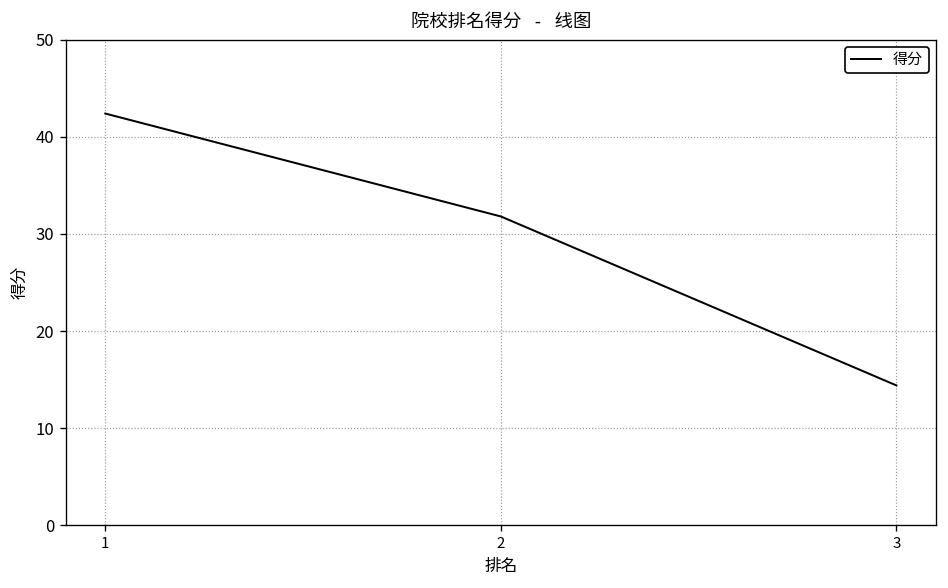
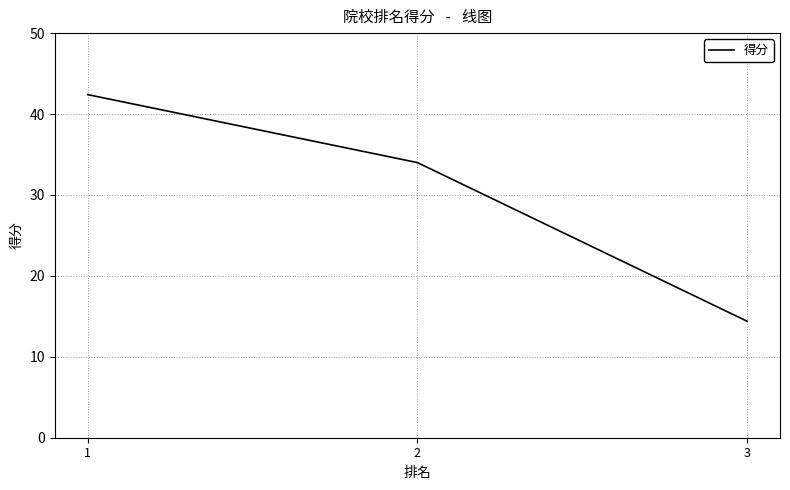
2: 32 -> 34
